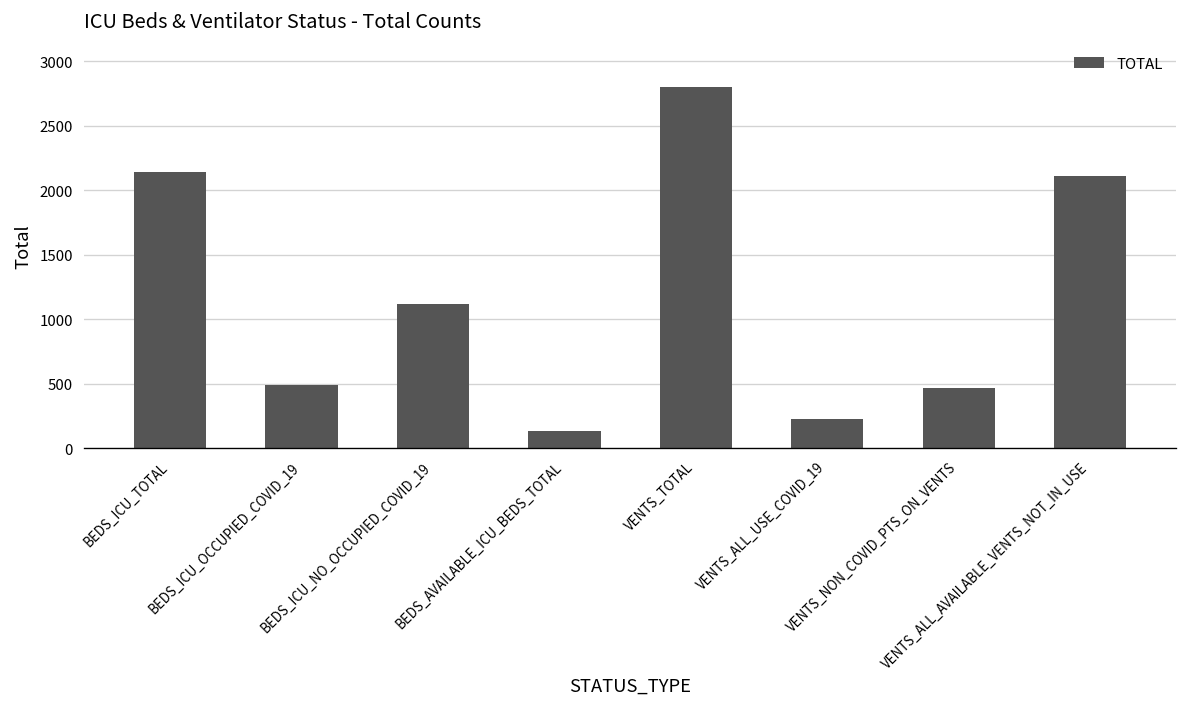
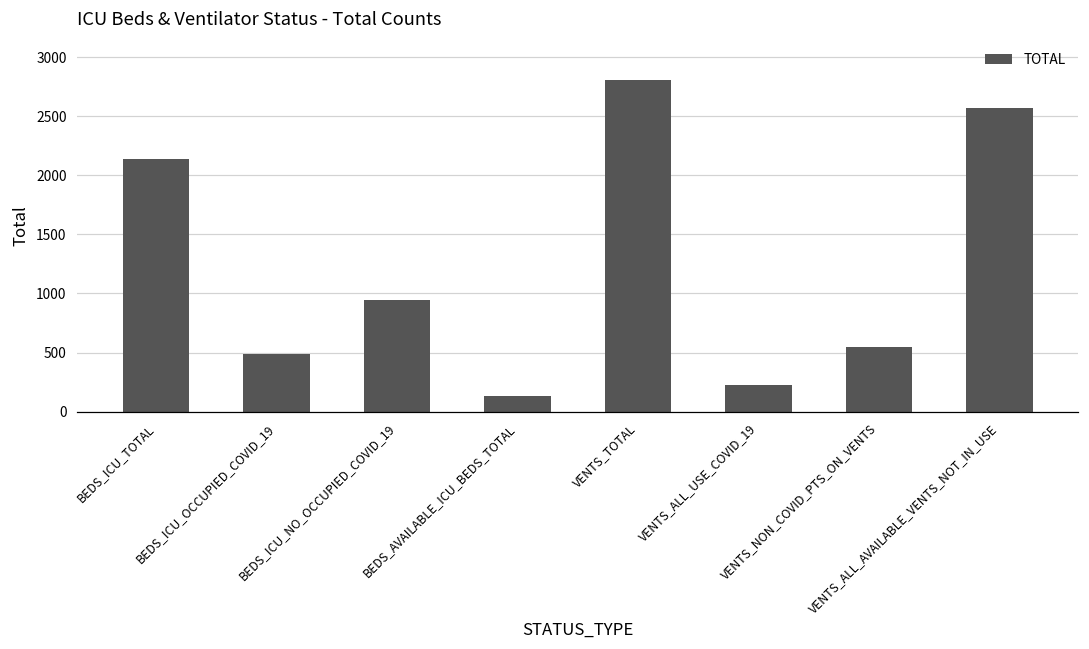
BEDS_ICU_NO_OCCUPIED_COVID_19: 1120 -> 950
VENTS_NON_COVID_PTS_ON_VENTS: 470 -> 550
VENTS_ALL_AVAILABLE_VENTS_NOT_IN_USE: 2110 -> 2570
